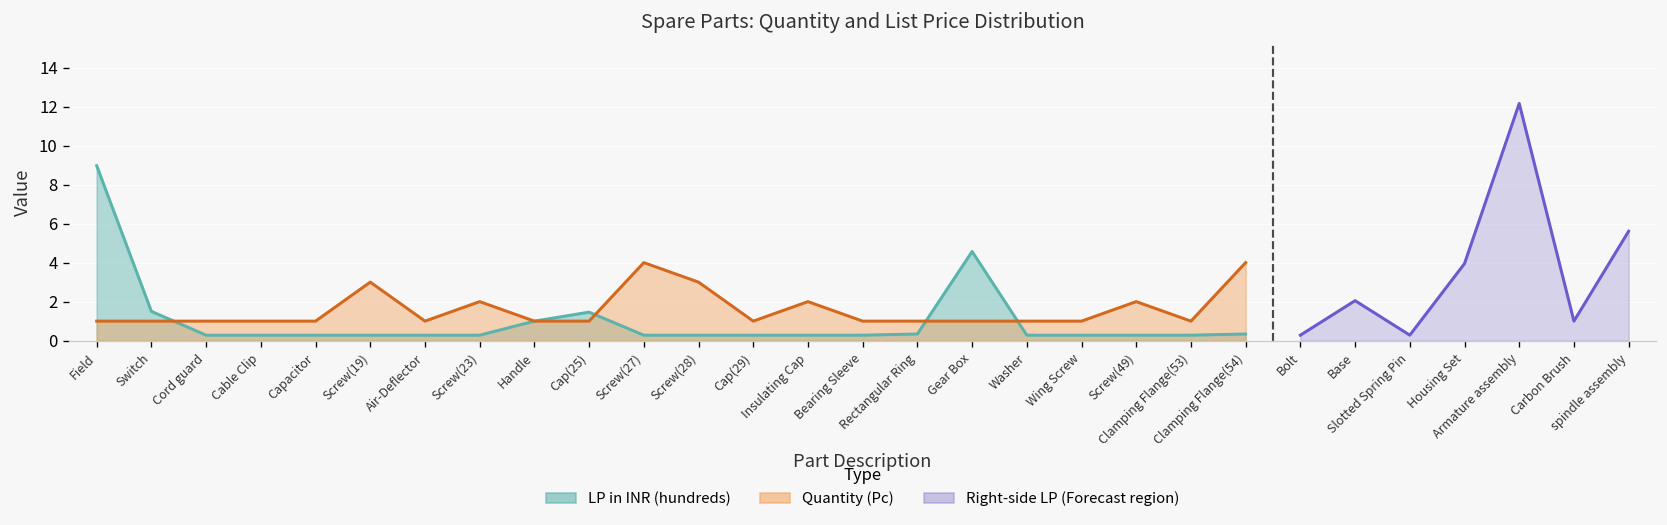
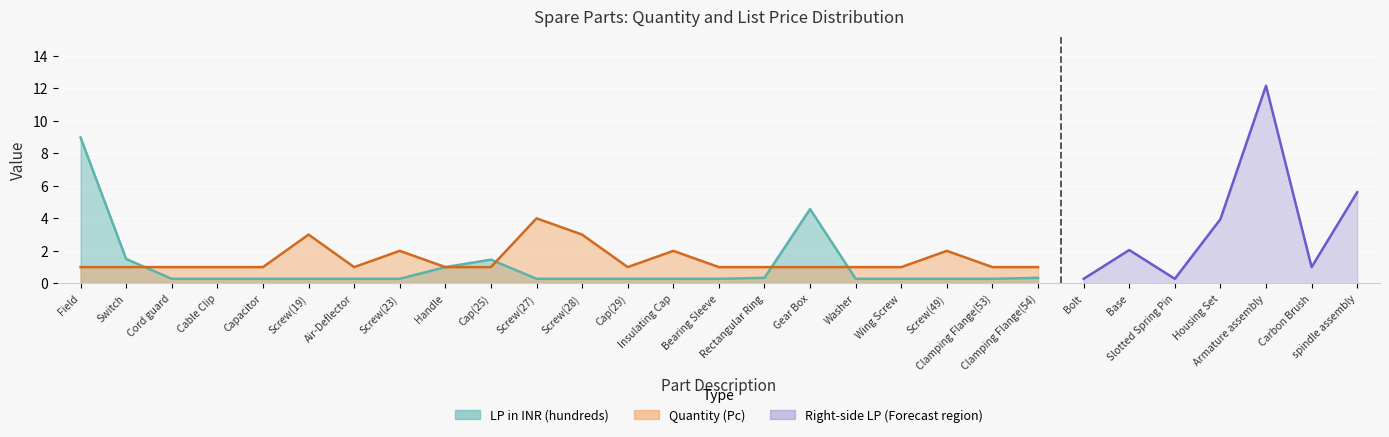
Quantity (Pc), Clamping Flange(54): 4 -> 1
